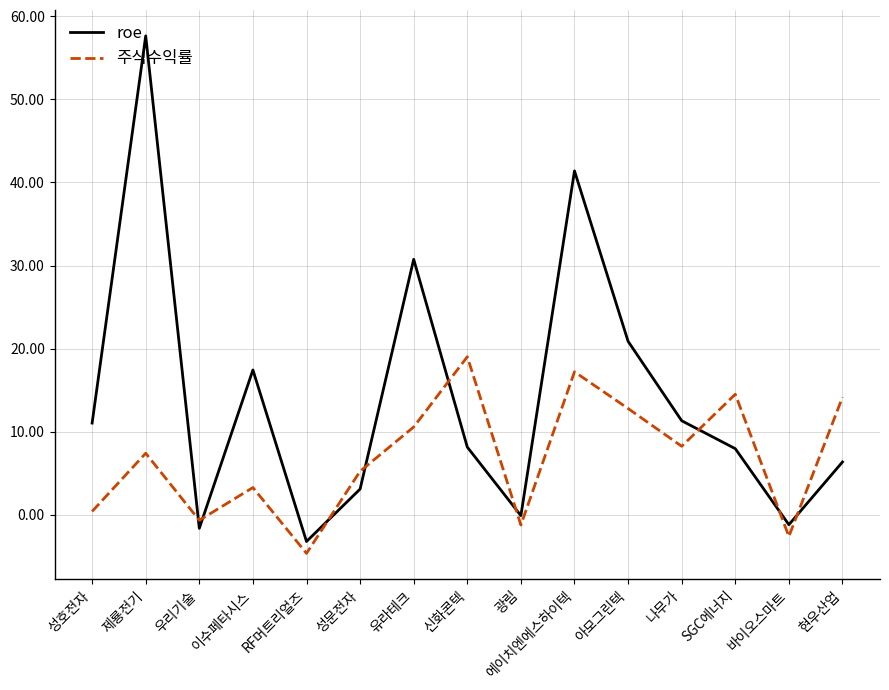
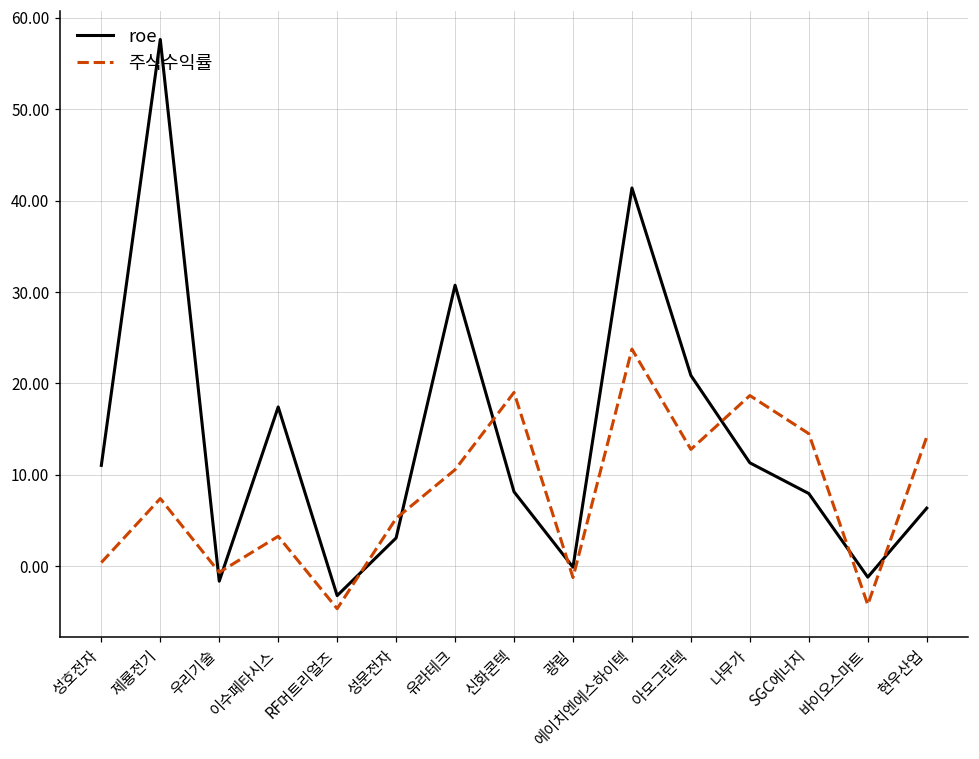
주식수익률, 에이치엔에스하이텍: 17 -> 24
주식수익률, 나무가: 8 -> 19
주식수익률, 바이오스마트: -3 -> -4
